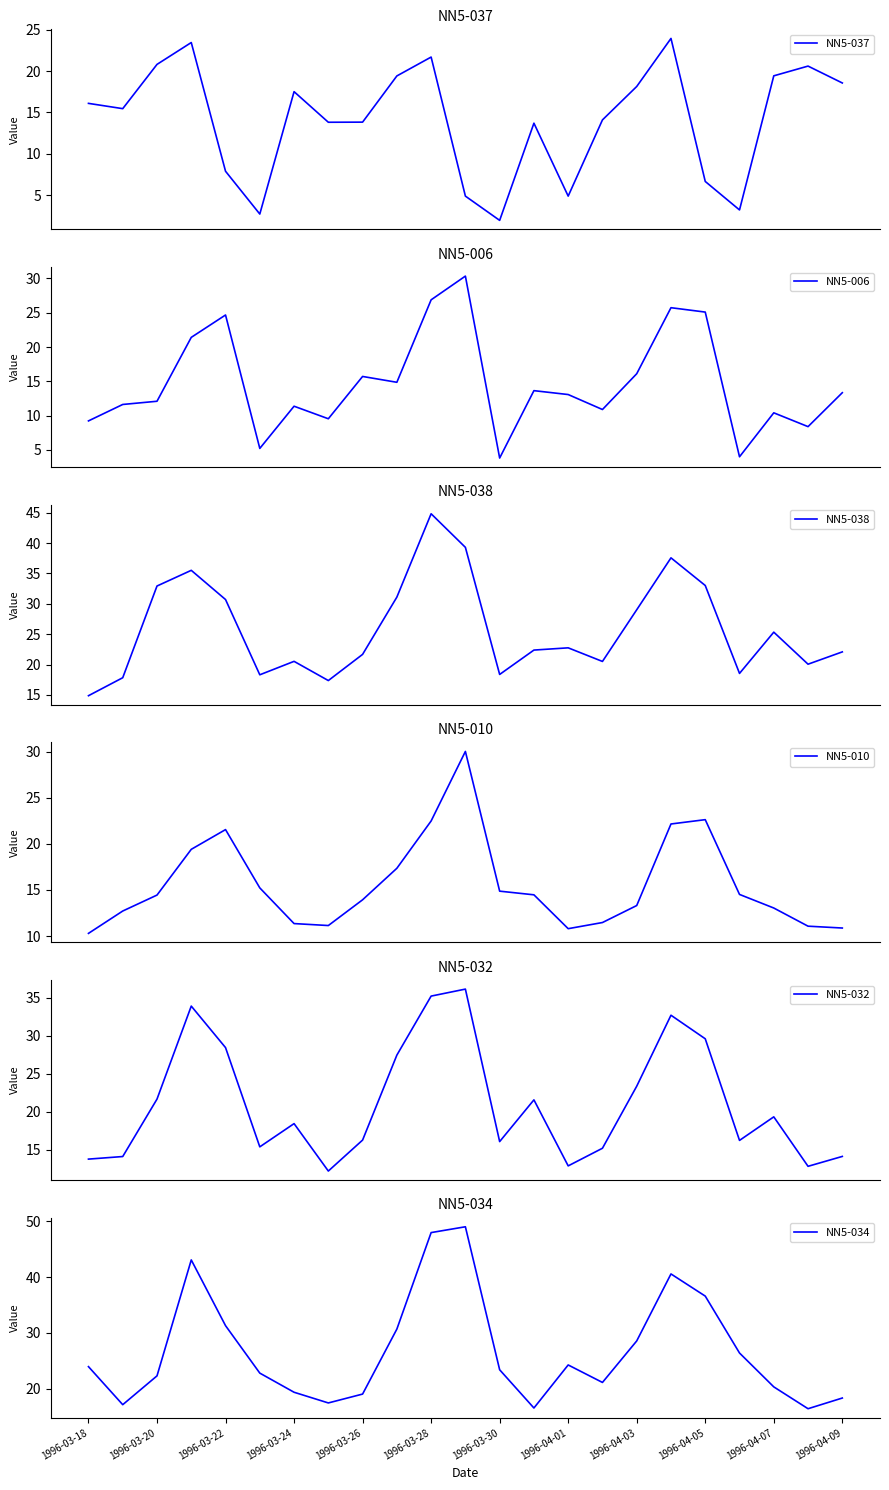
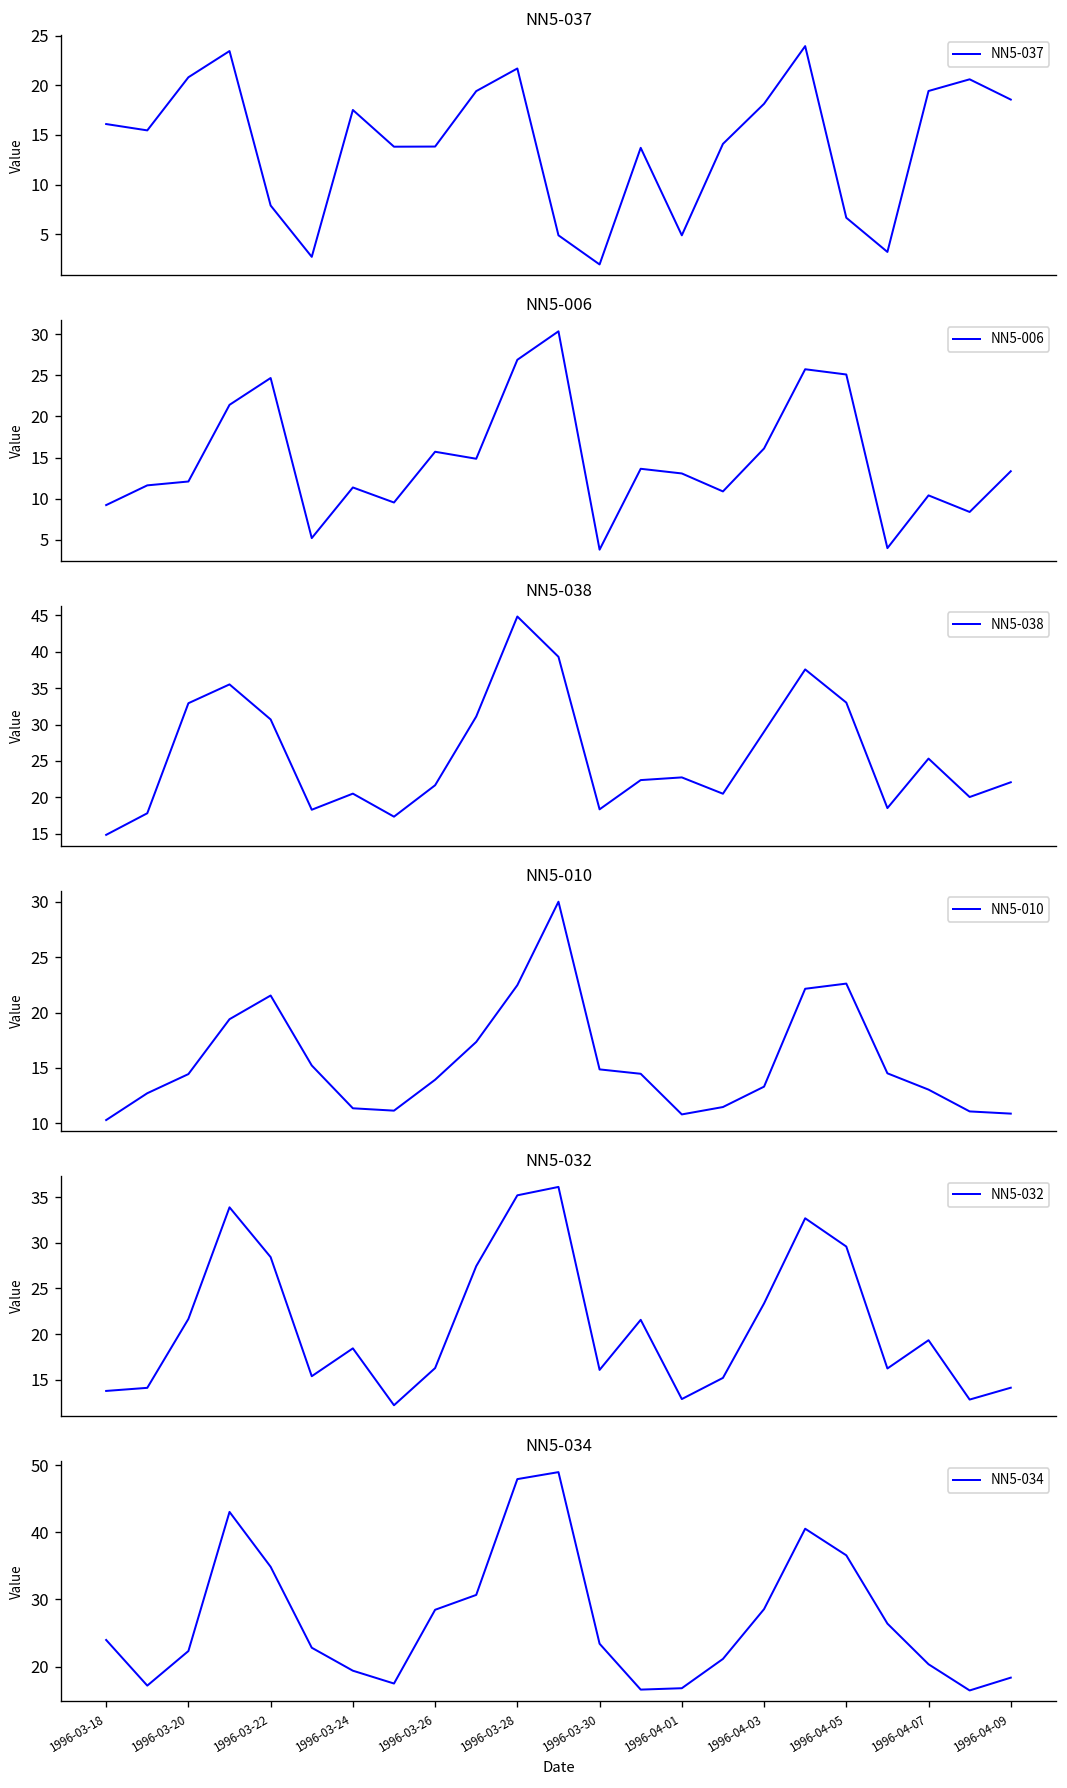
NN5-034, 1996-03-22: 31 -> 35
NN5-034, 1996-03-26: 19 -> 28
NN5-034, 1996-04-01: 24 -> 17
